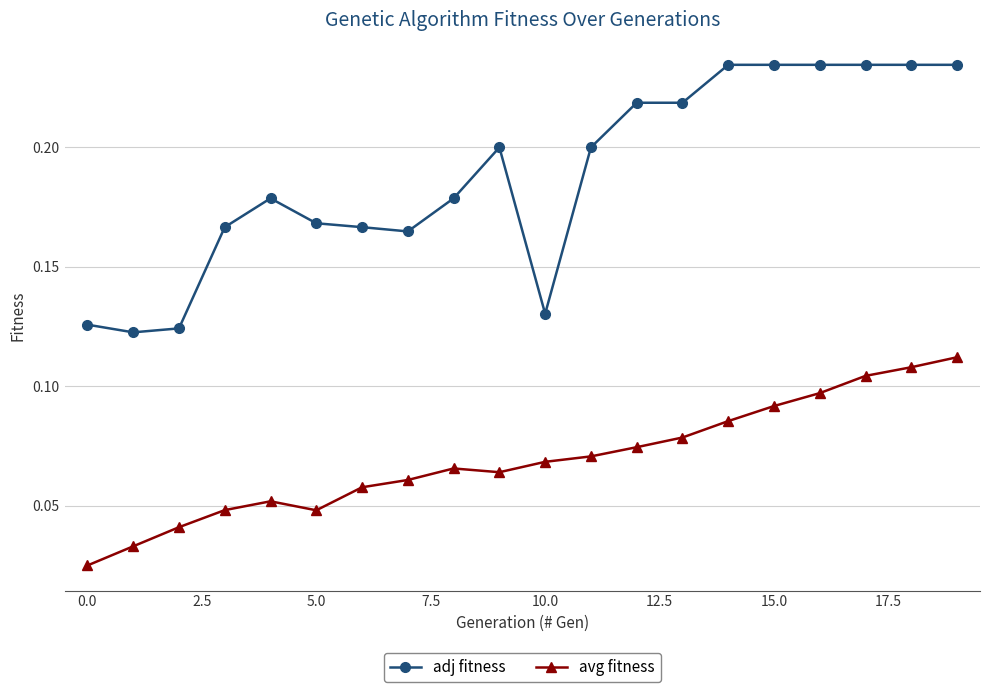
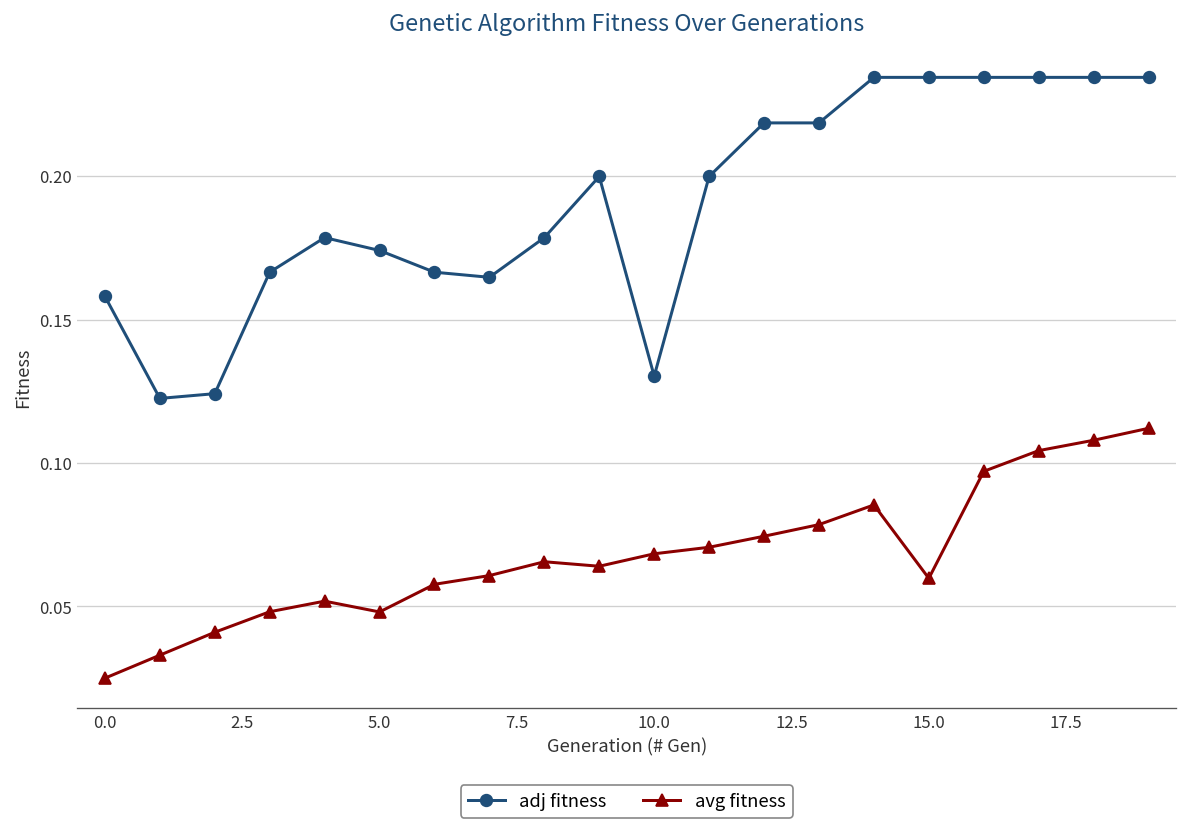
adj fitness, 0.0: 0.126 -> 0.158
adj fitness, 5.0: 0.168 -> 0.174
avg fitness, 15.0: 0.092 -> 0.060
